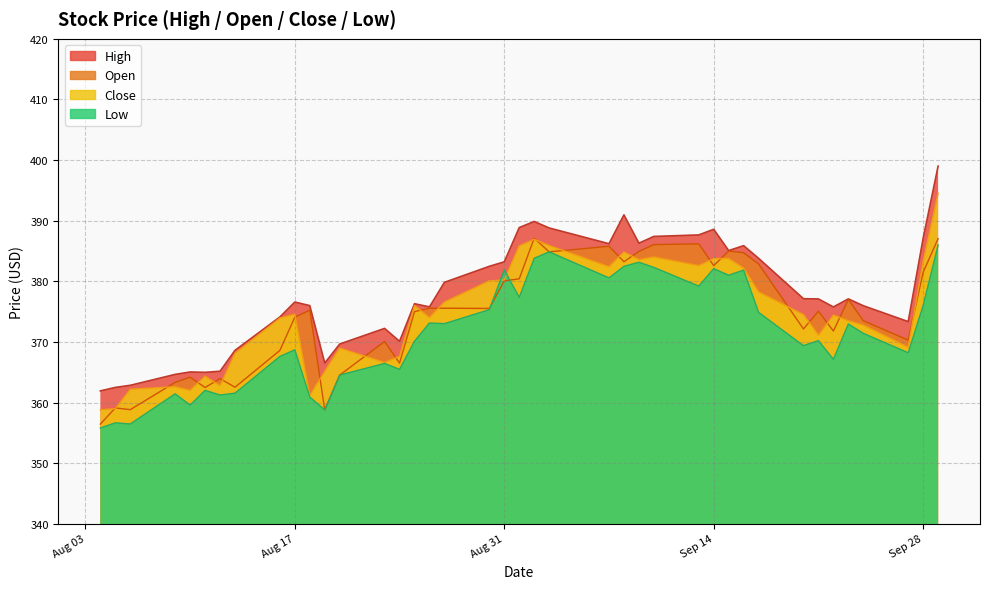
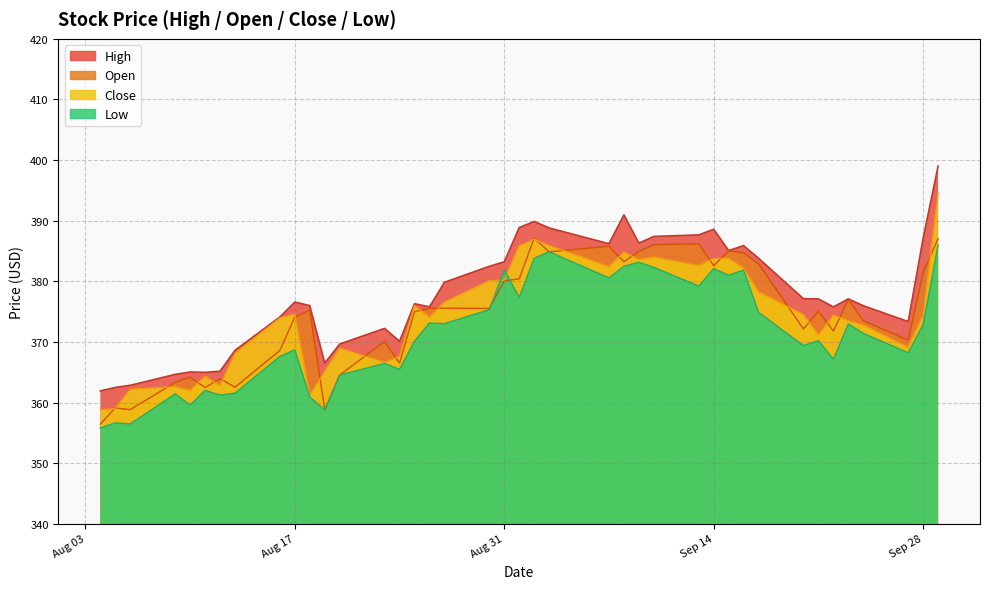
Close, Sep 28: 383 -> 374
Low, Sep 28: 376 -> 373
